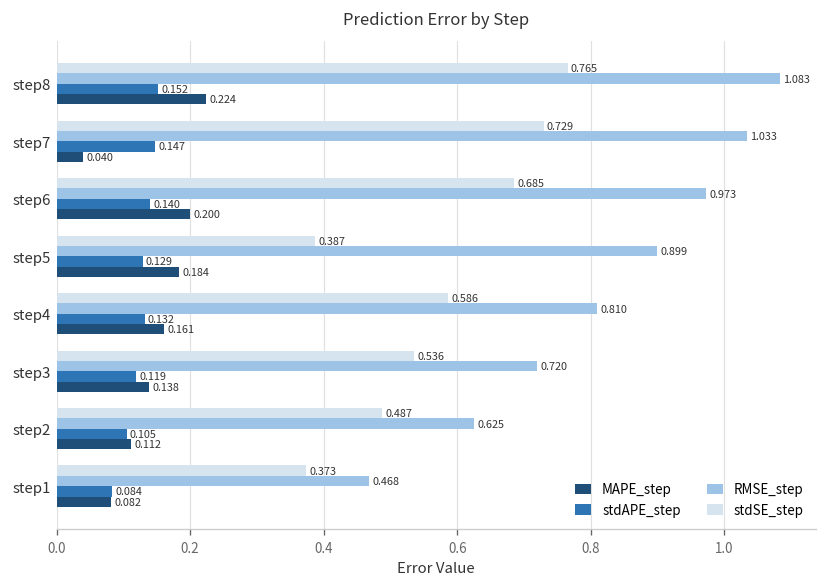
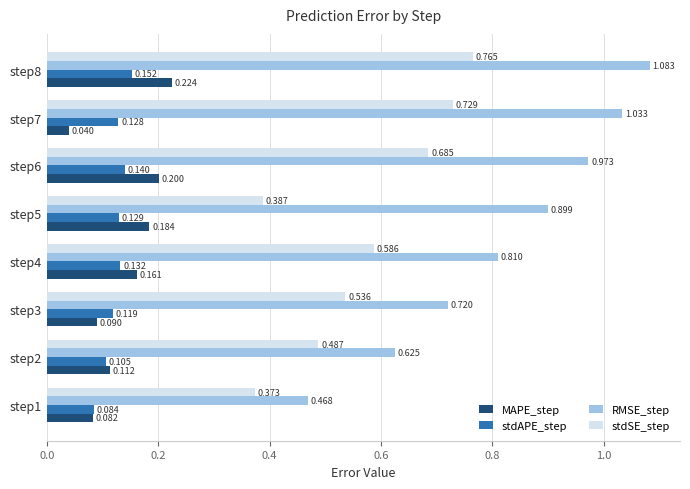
stdAPE_step, step7: 0.147 -> 0.128
MAPE_step, step3: 0.138 -> 0.090
